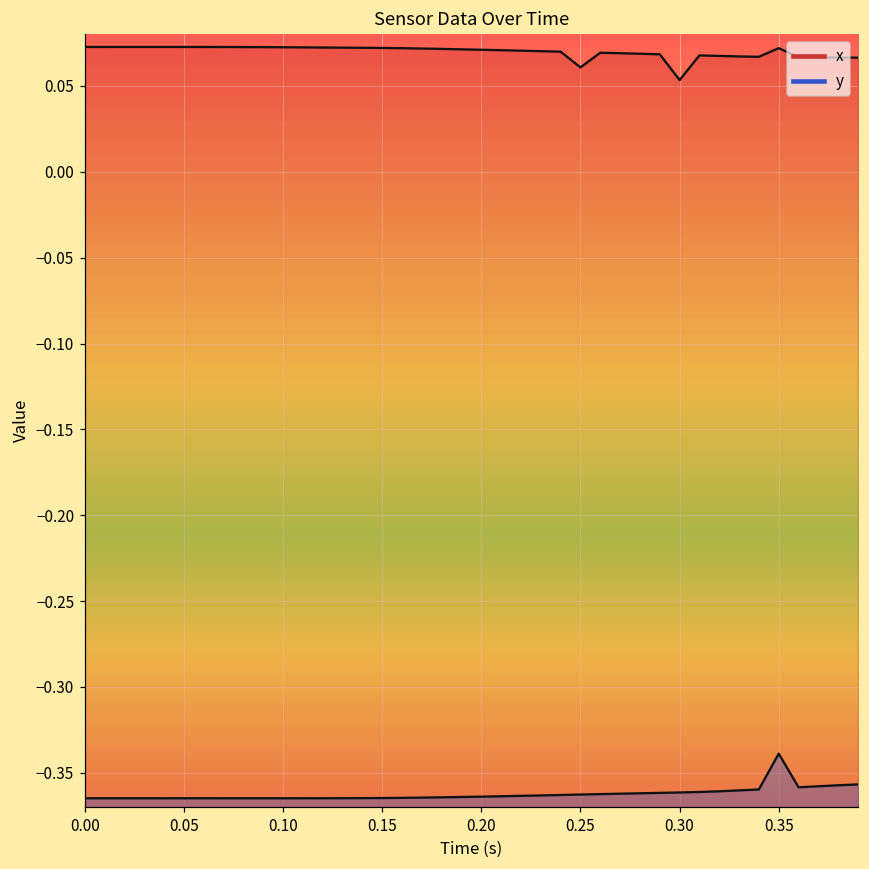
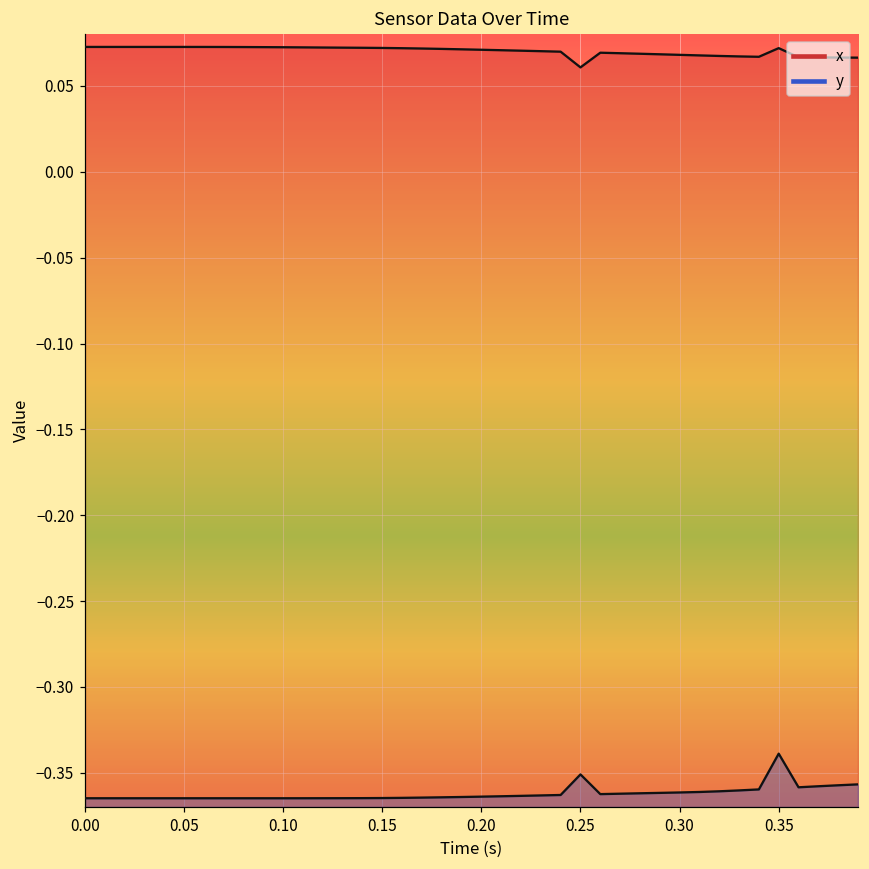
y, 0.25: -0.363 -> -0.351
x, 0.30: 0.053 -> 0.068
